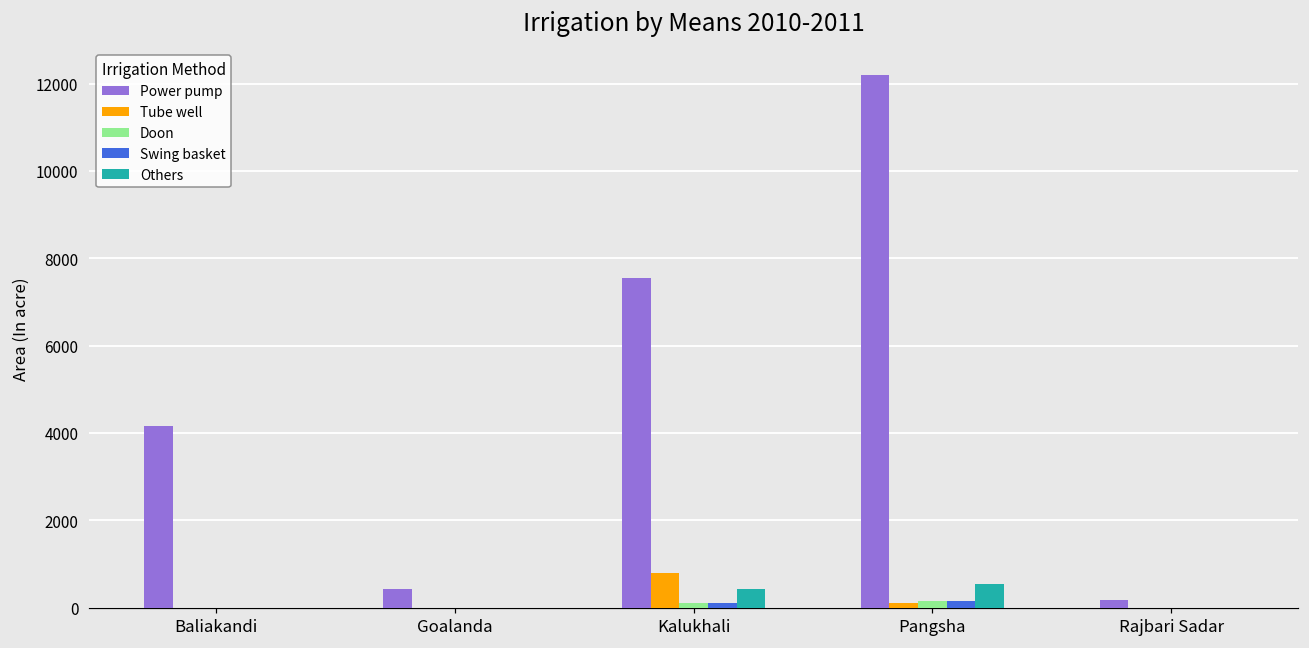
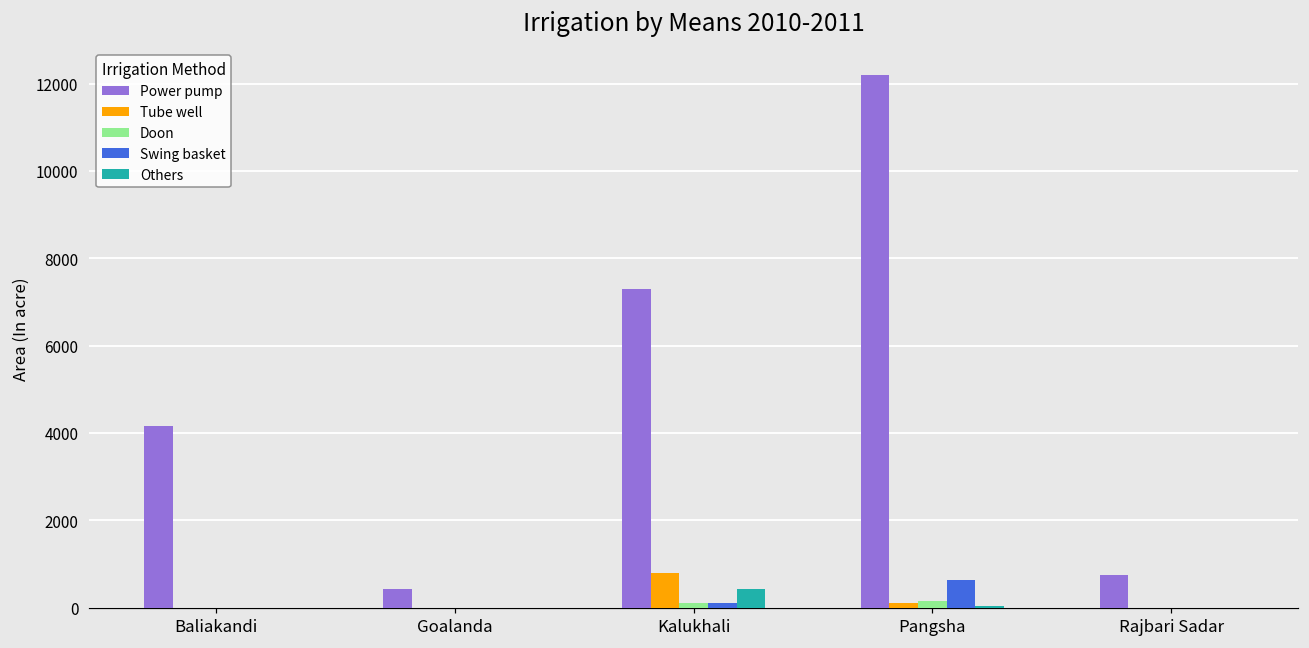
Power pump, Kalukhali: 7500 -> 7300
Swing basket, Pangsha: 200 -> 600
Others, Pangsha: 500 -> 0
Power pump, Rajbari Sadar: 200 -> 700
